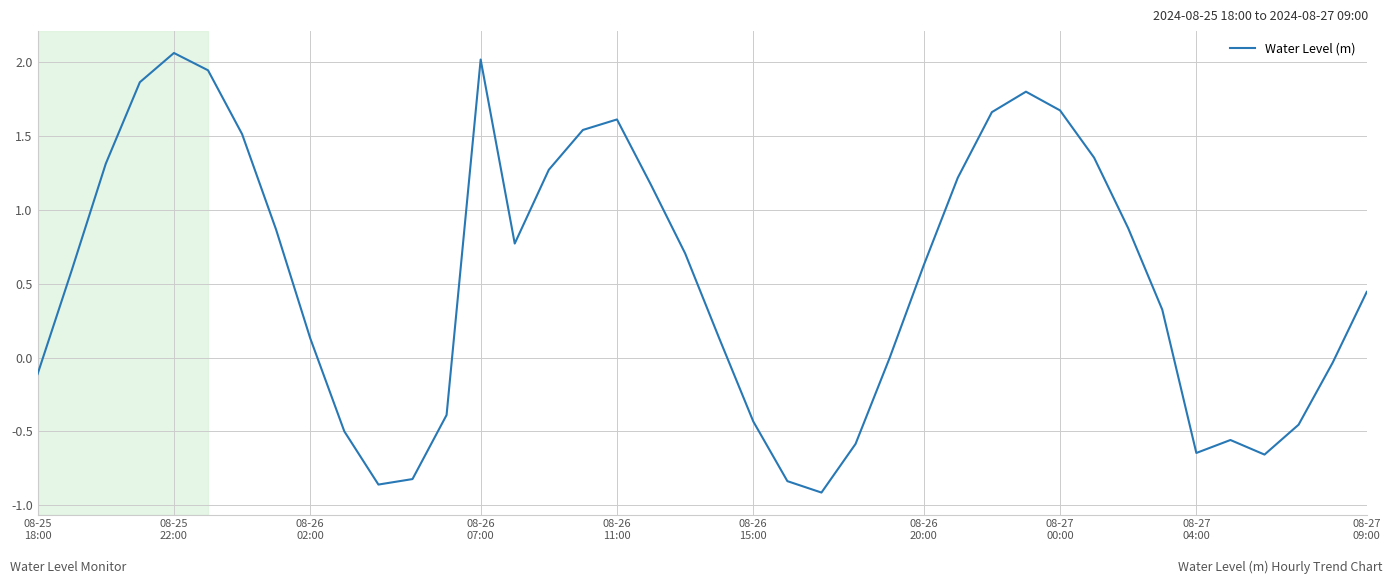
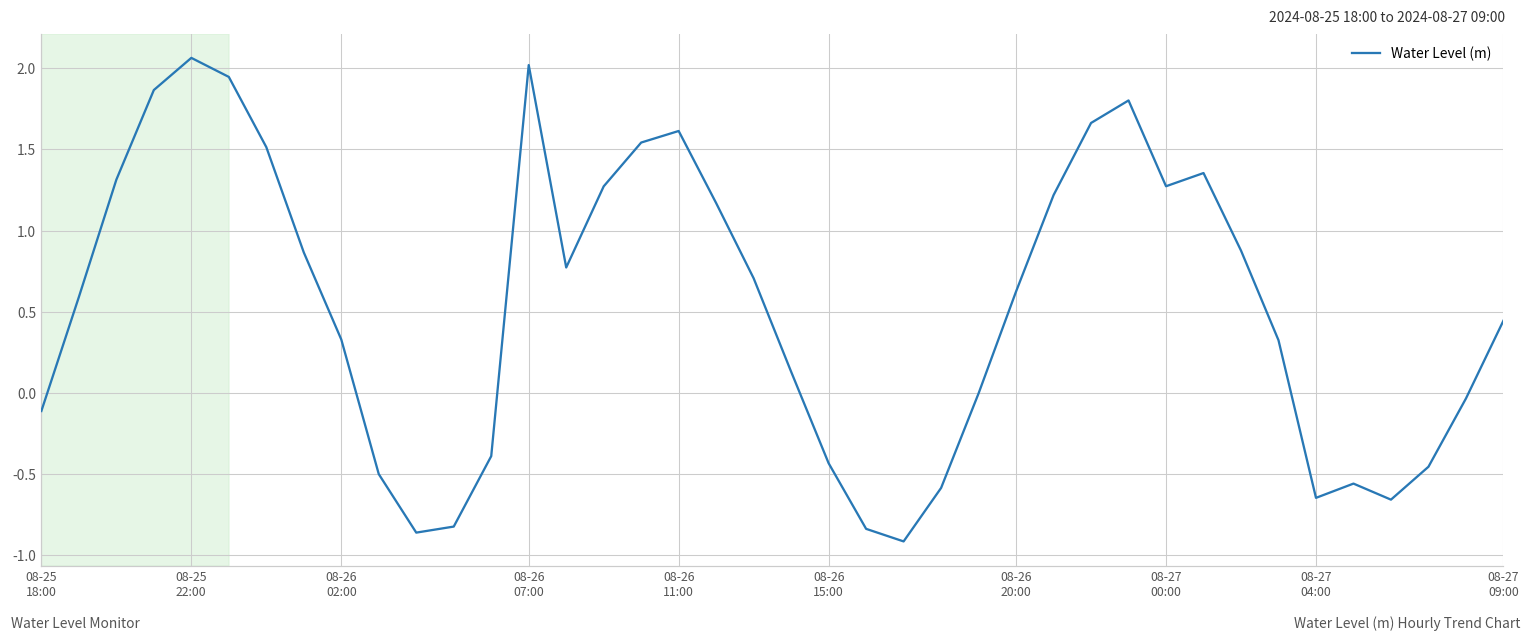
08-26 02:00: 0.13 -> 0.33
08-27 00:00: 1.67 -> 1.27
